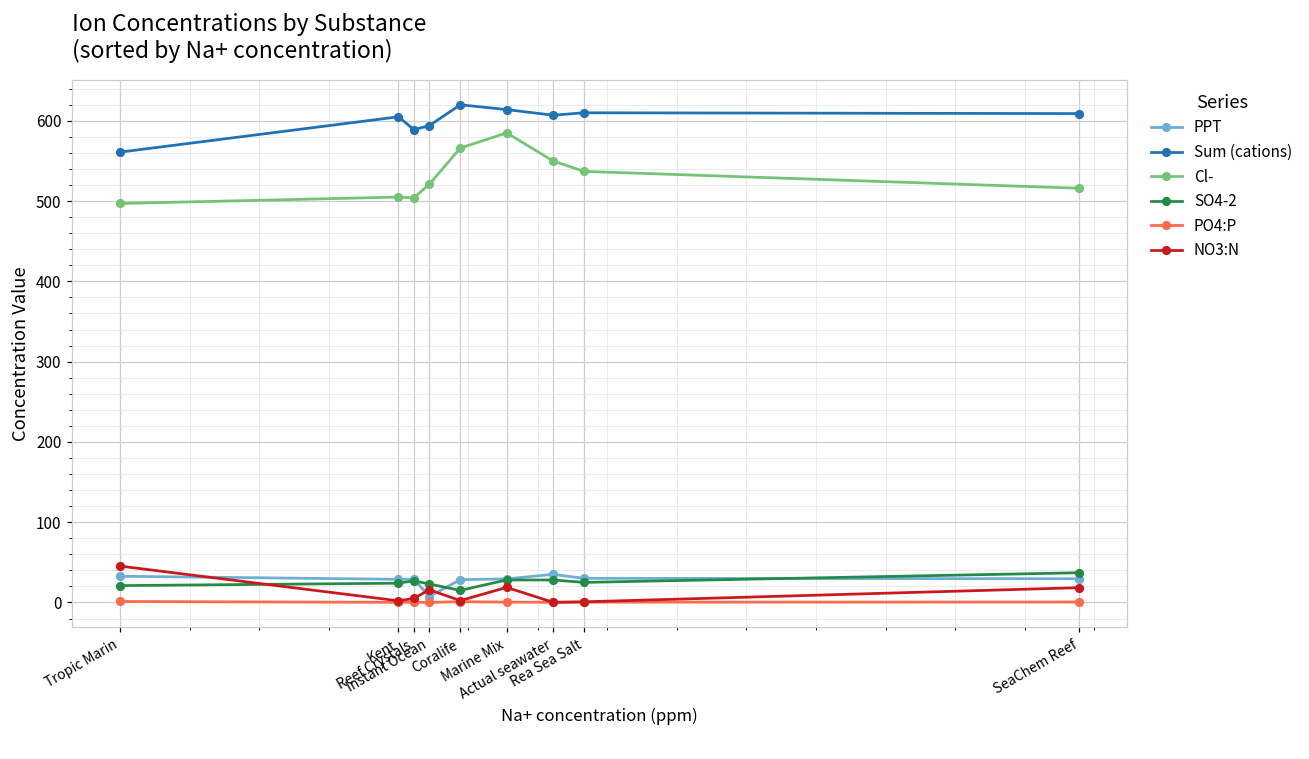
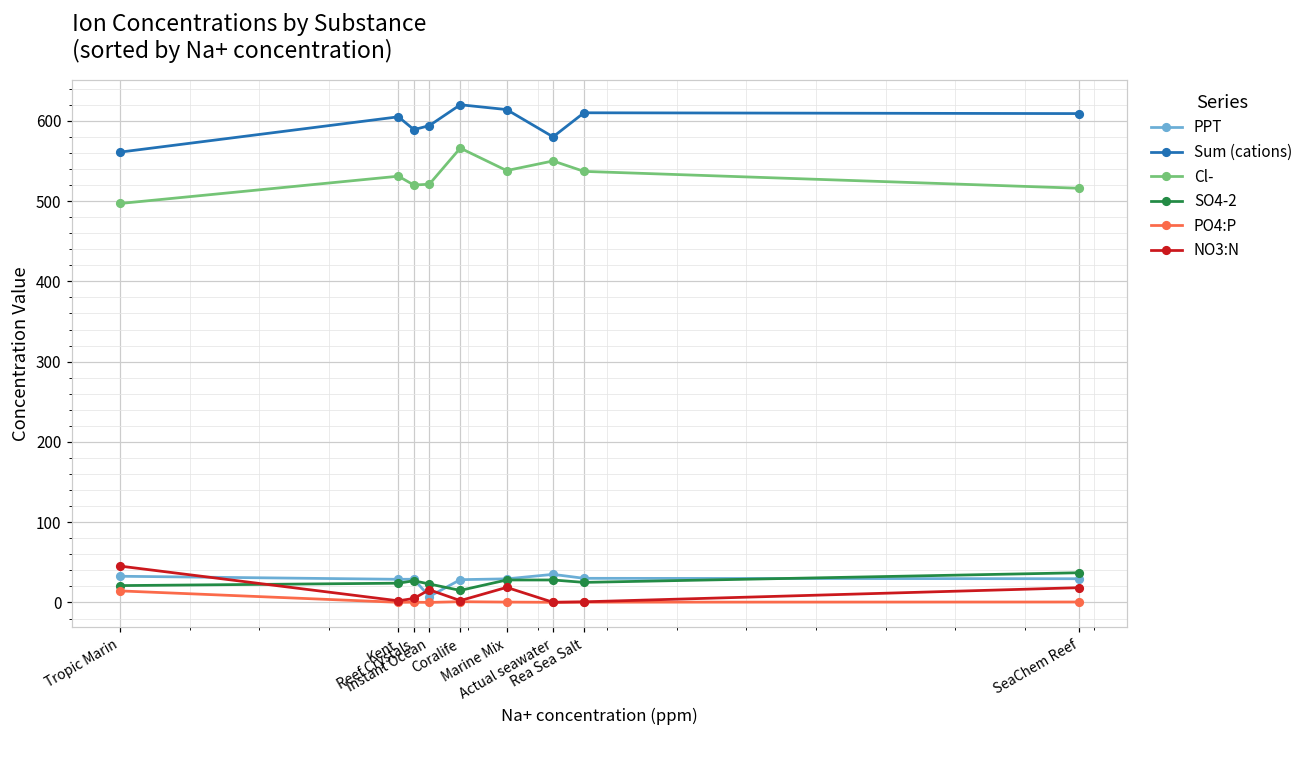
PO4:P, Tropic Marin: 0 -> 10
Cl-, Kent: 510 -> 530
Cl-, Reef Crystals: 500 -> 520
Cl-, Marine Mix: 590 -> 540
Sum (cations), Actual seawater: 610 -> 580
